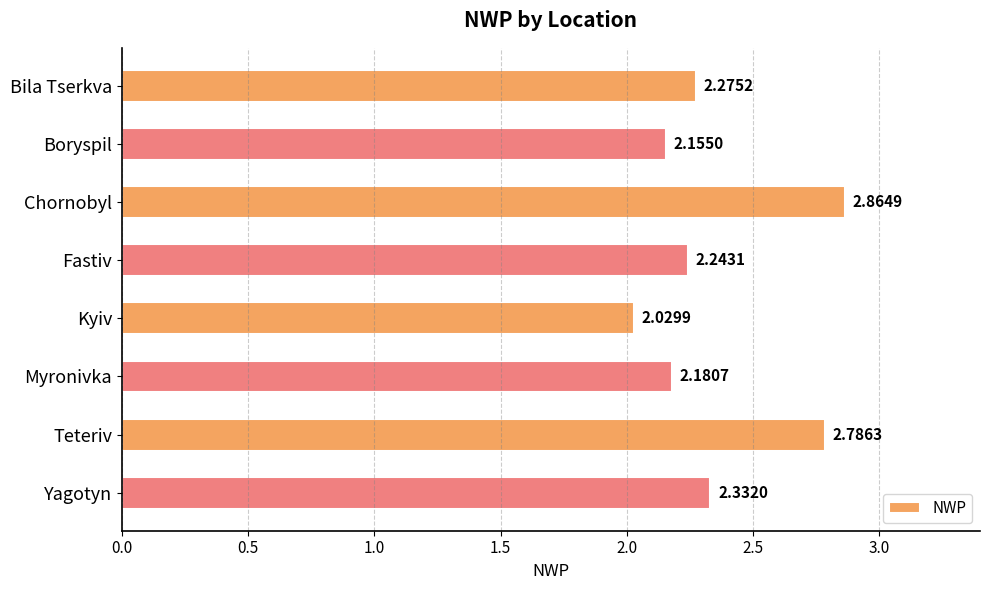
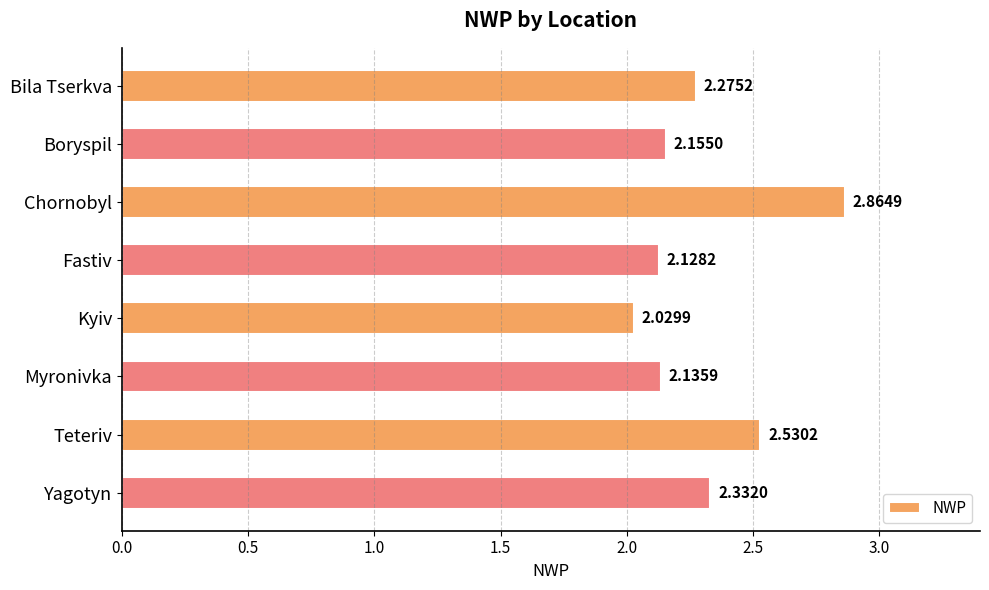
Fastiv: 2.2431 -> 2.1282
Myronivka: 2.1807 -> 2.1359
Teteriv: 2.7863 -> 2.5302
